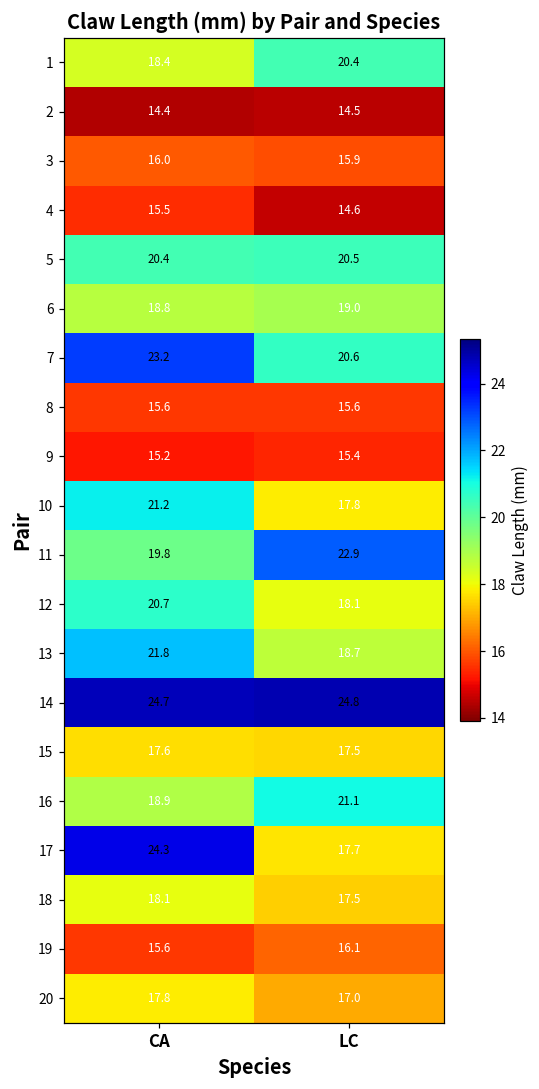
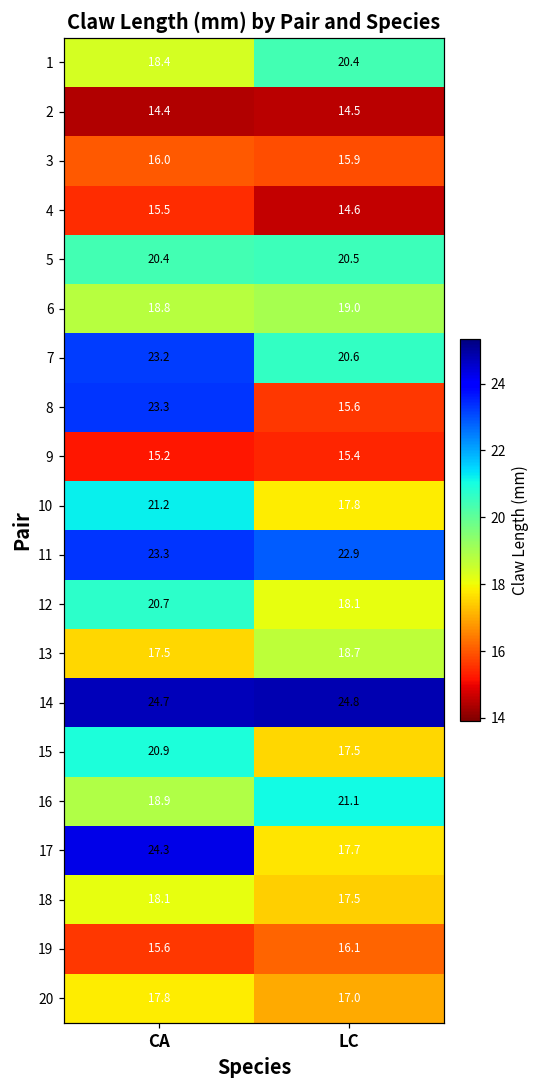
8, CA: 15.6 -> 23.3
11, CA: 19.8 -> 23.3
13, CA: 21.8 -> 17.5
15, CA: 17.6 -> 20.9
